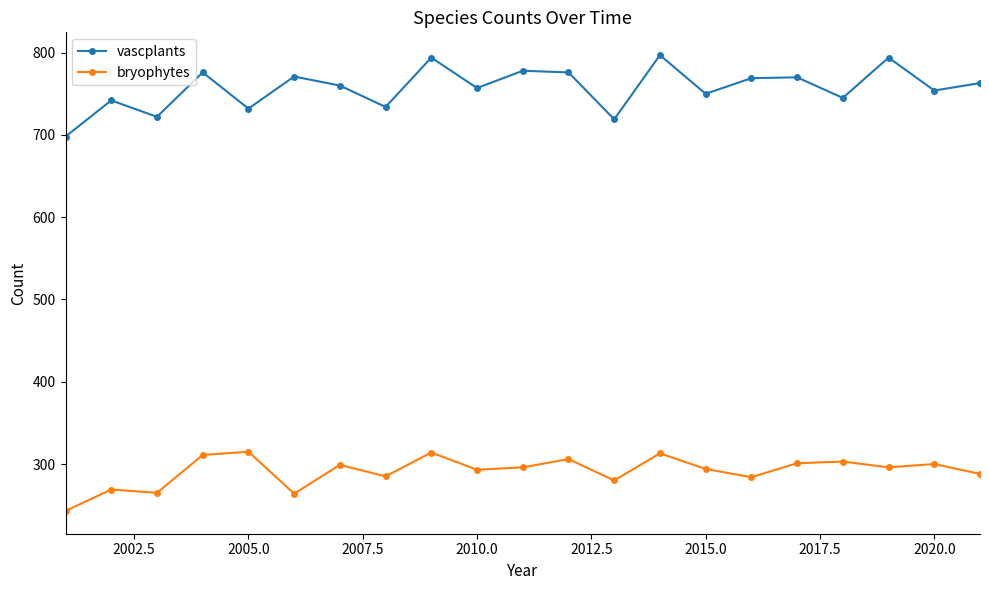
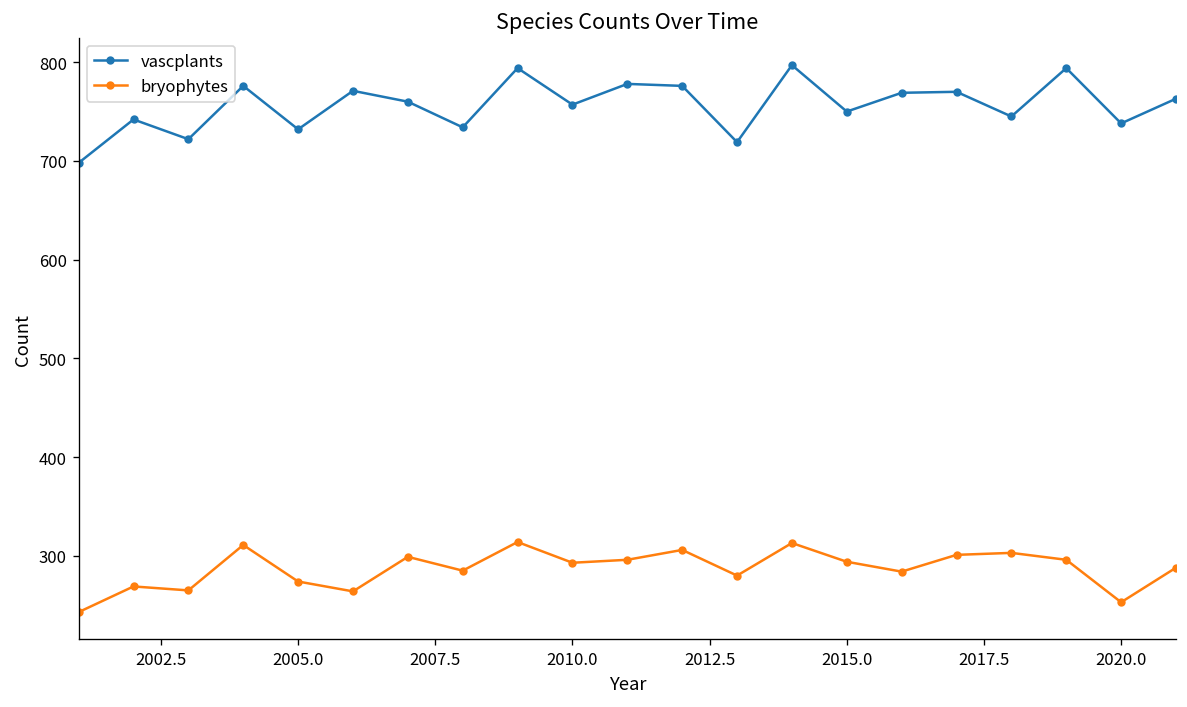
bryophytes, 2005.0: 320 -> 270
vascplants, 2020.0: 750 -> 740
bryophytes, 2020.0: 300 -> 250
